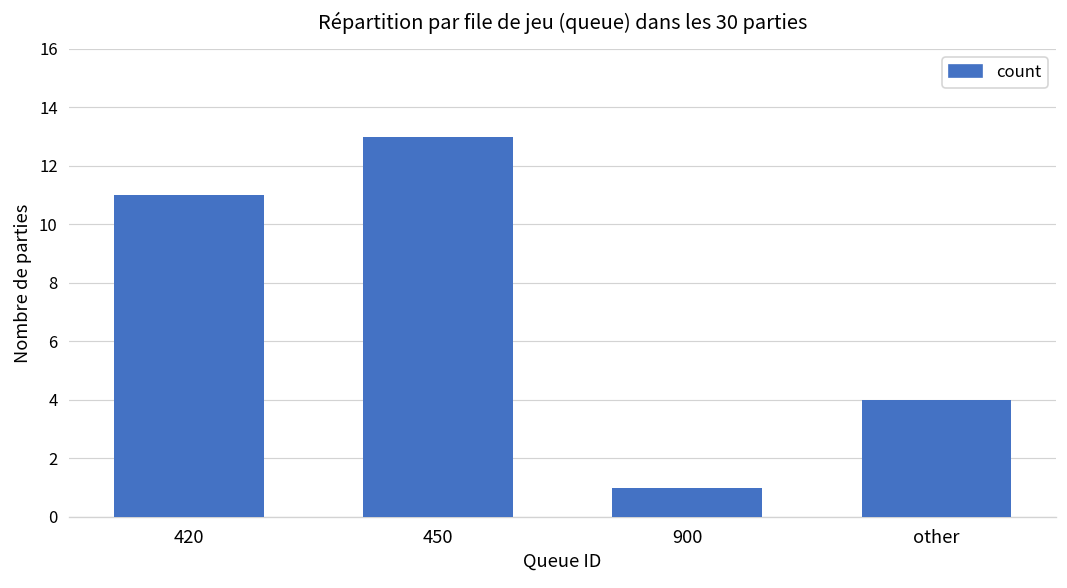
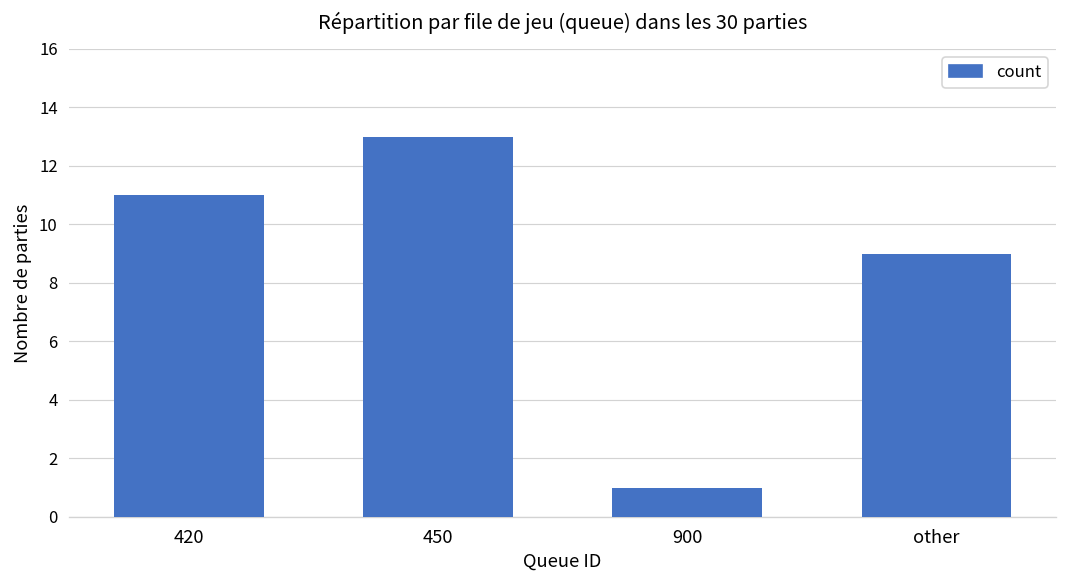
other: 4 -> 9
